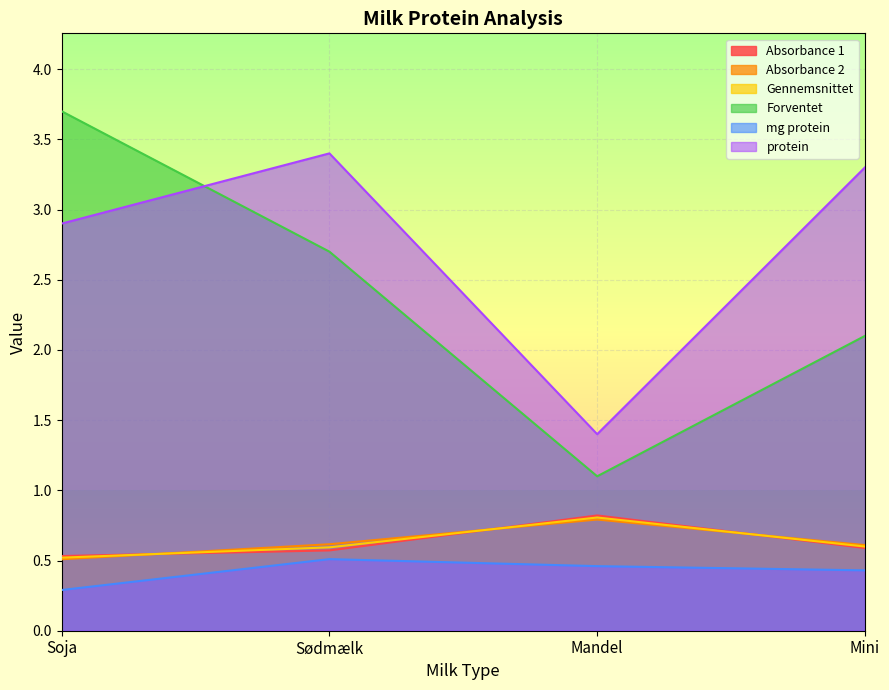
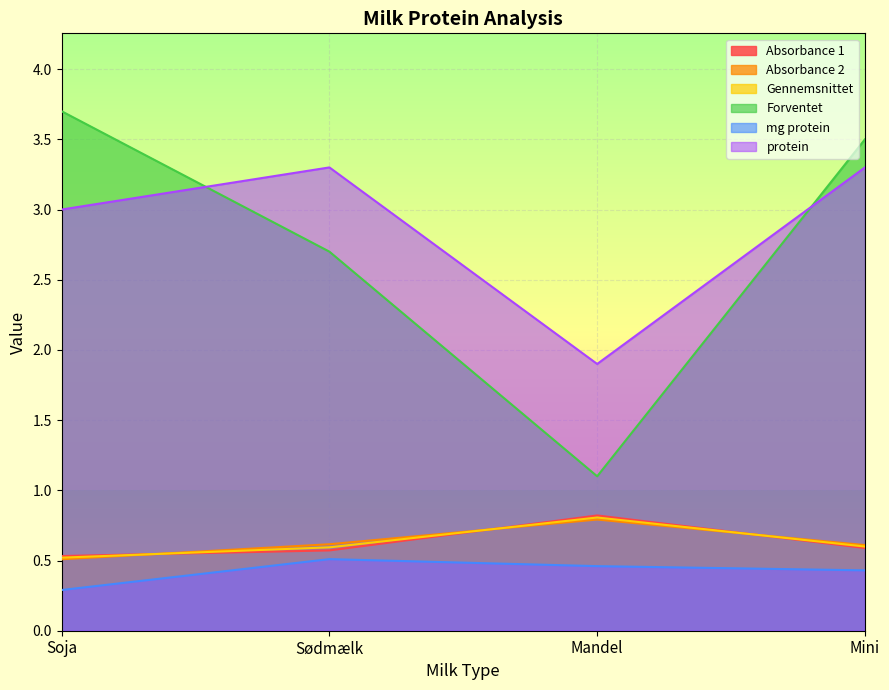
protein, Soja: 2.9 -> 3.0
protein, Sødmælk: 3.4 -> 3.3
protein, Mandel: 1.4 -> 1.9
Forventet, Mini: 2.1 -> 3.5
